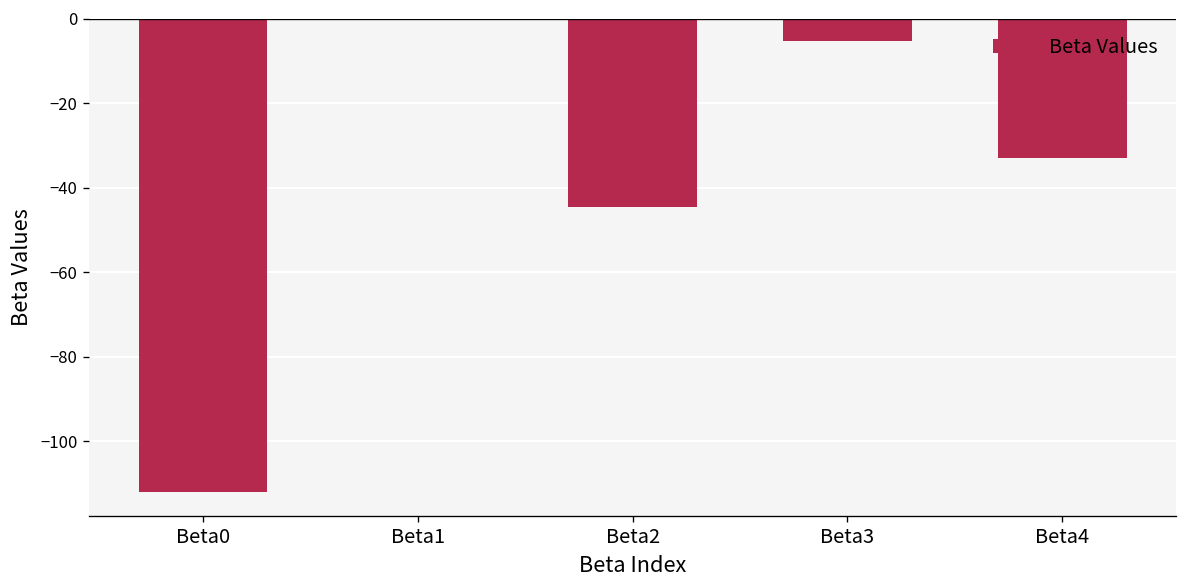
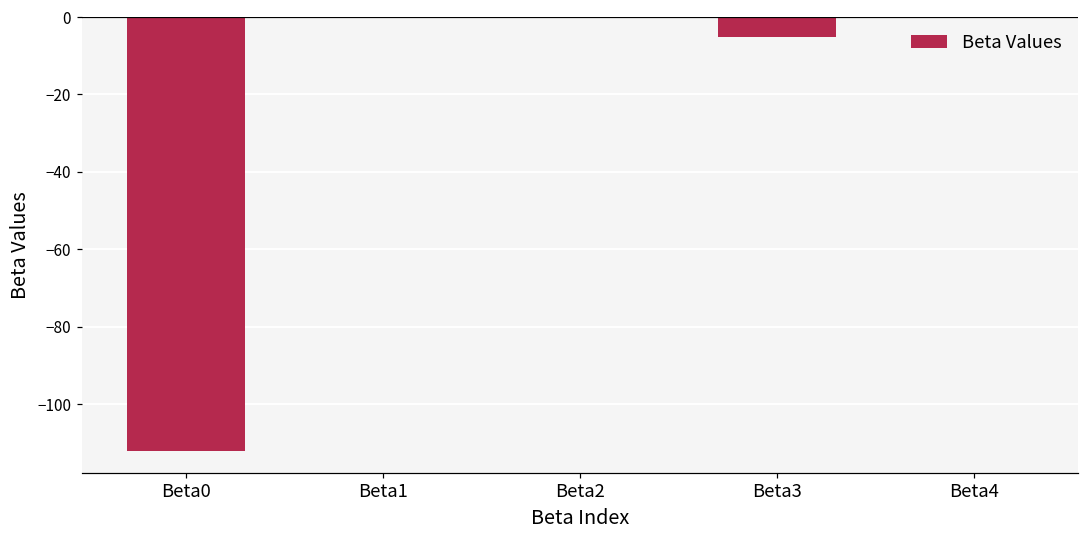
Beta2: -45 -> 0
Beta4: -33 -> 0
